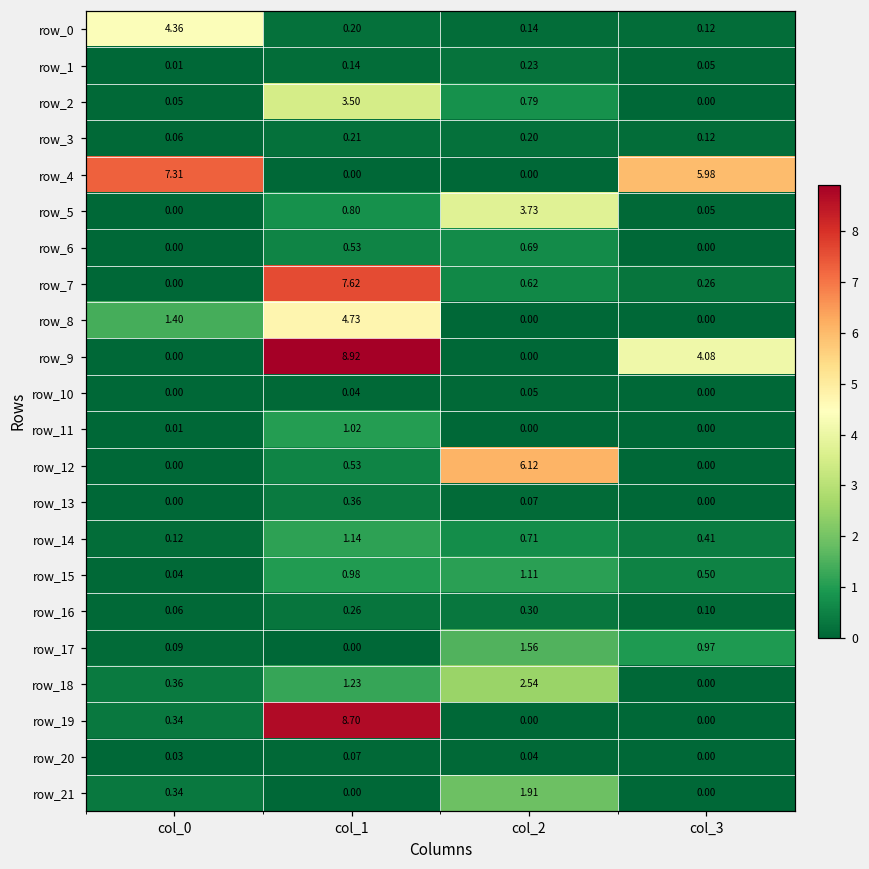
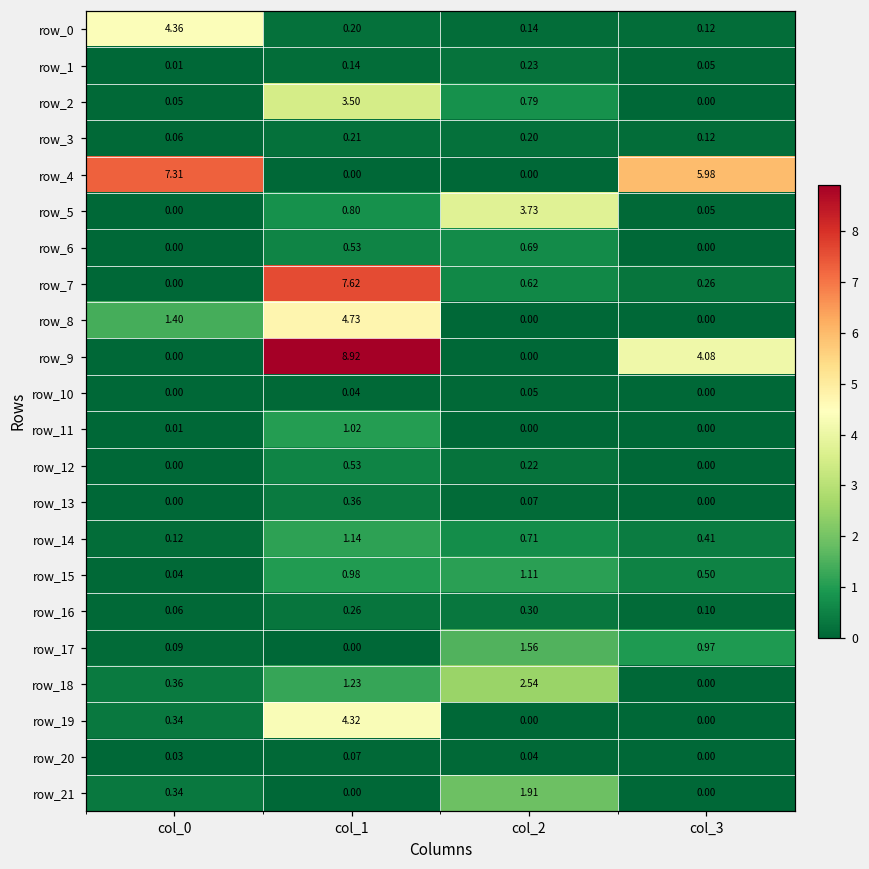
row_12, col_2: 6.12 -> 0.22
row_19, col_1: 8.70 -> 4.32
